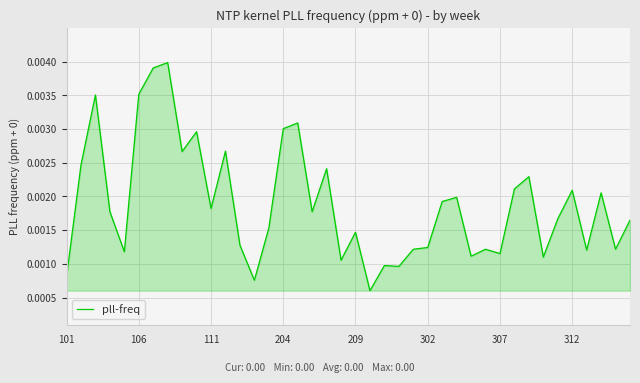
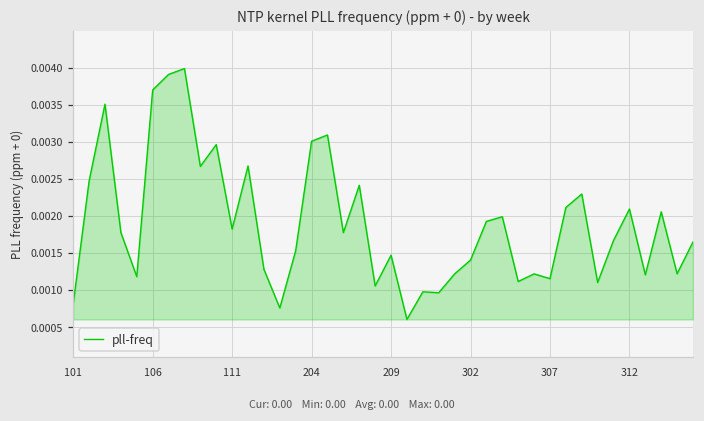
106: 0.0035 -> 0.0037
302: 0.0012 -> 0.0014
